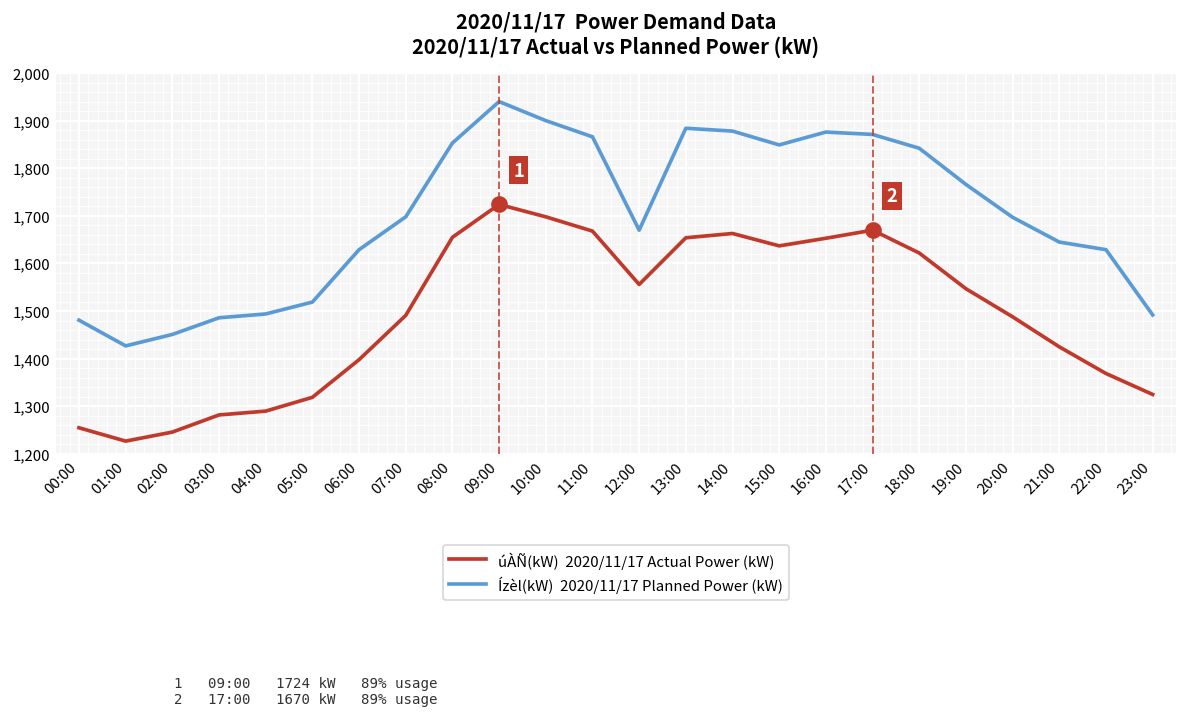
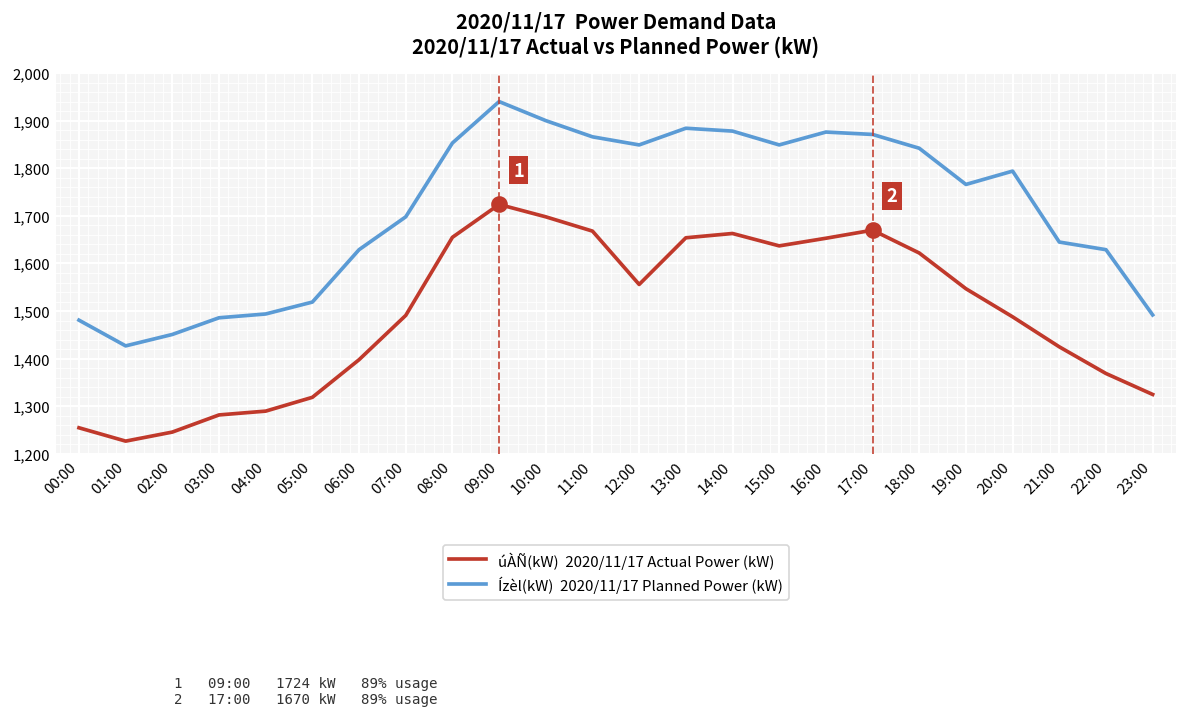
Ízèl(kW) 2020/11/17 Planned Power (kW), 12:00: 1,670 -> 1,850
Ízèl(kW) 2020/11/17 Planned Power (kW), 20:00: 1,700 -> 1,790
